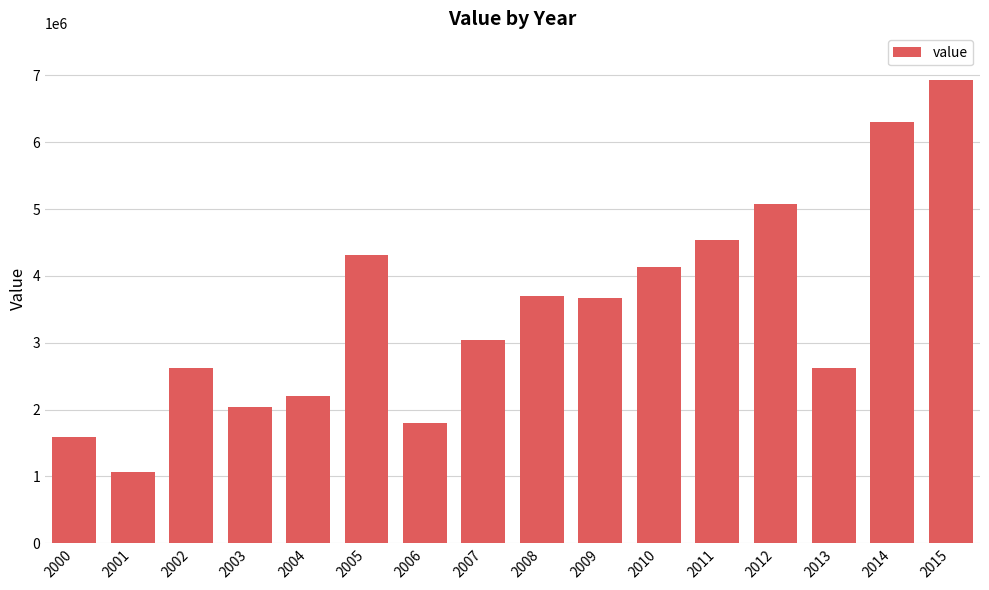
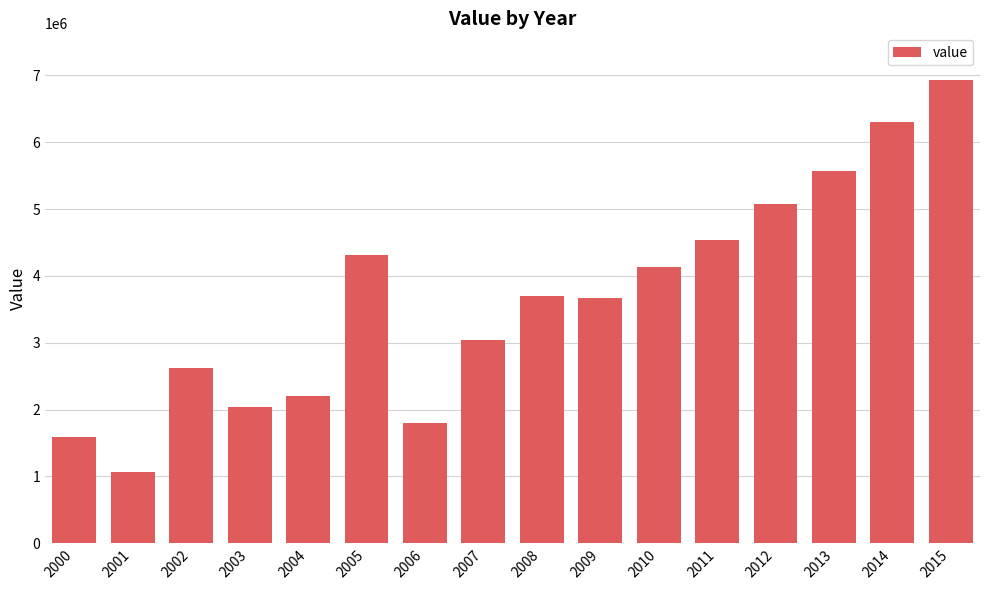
2013: 2600000 -> 5600000
